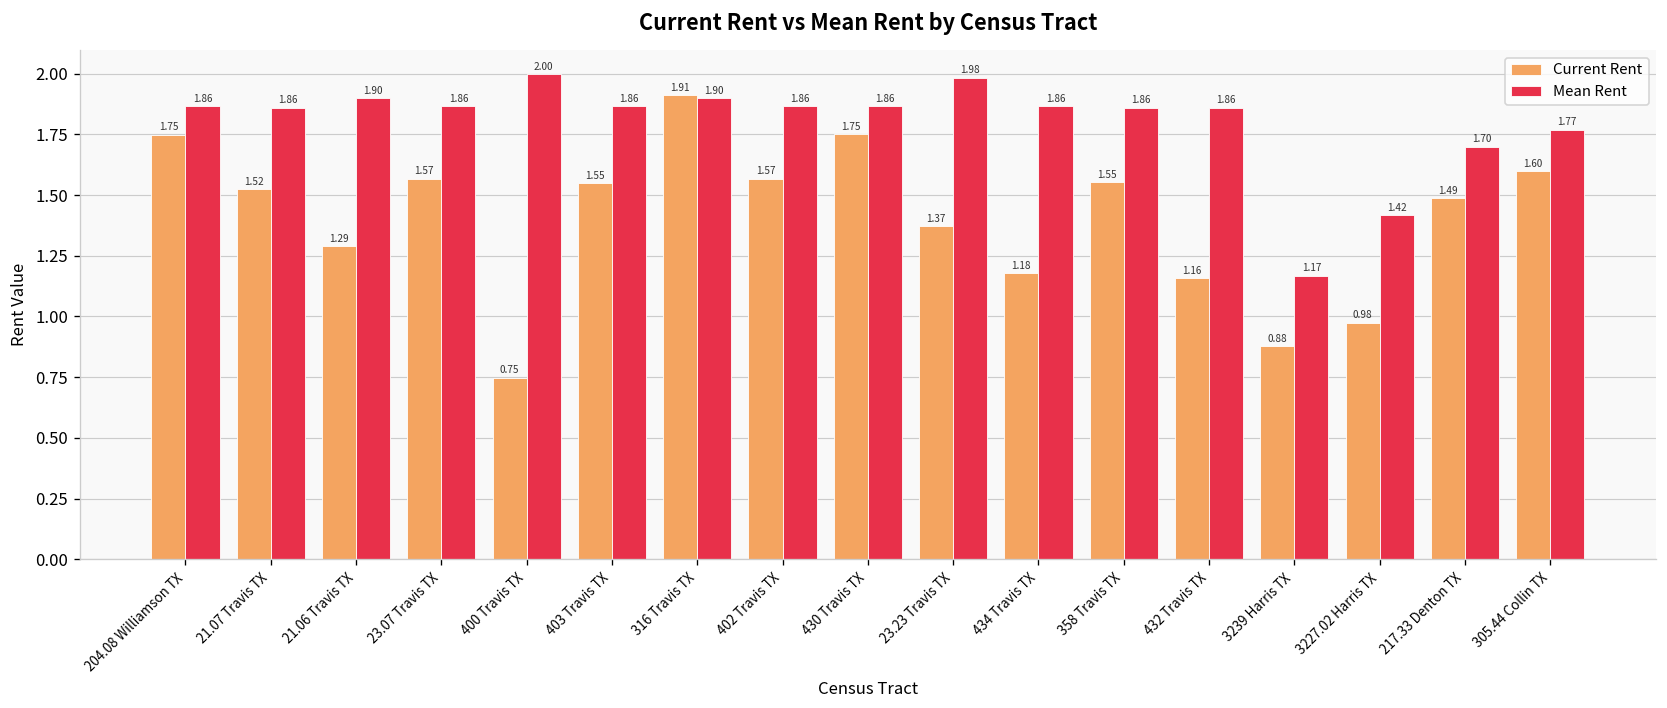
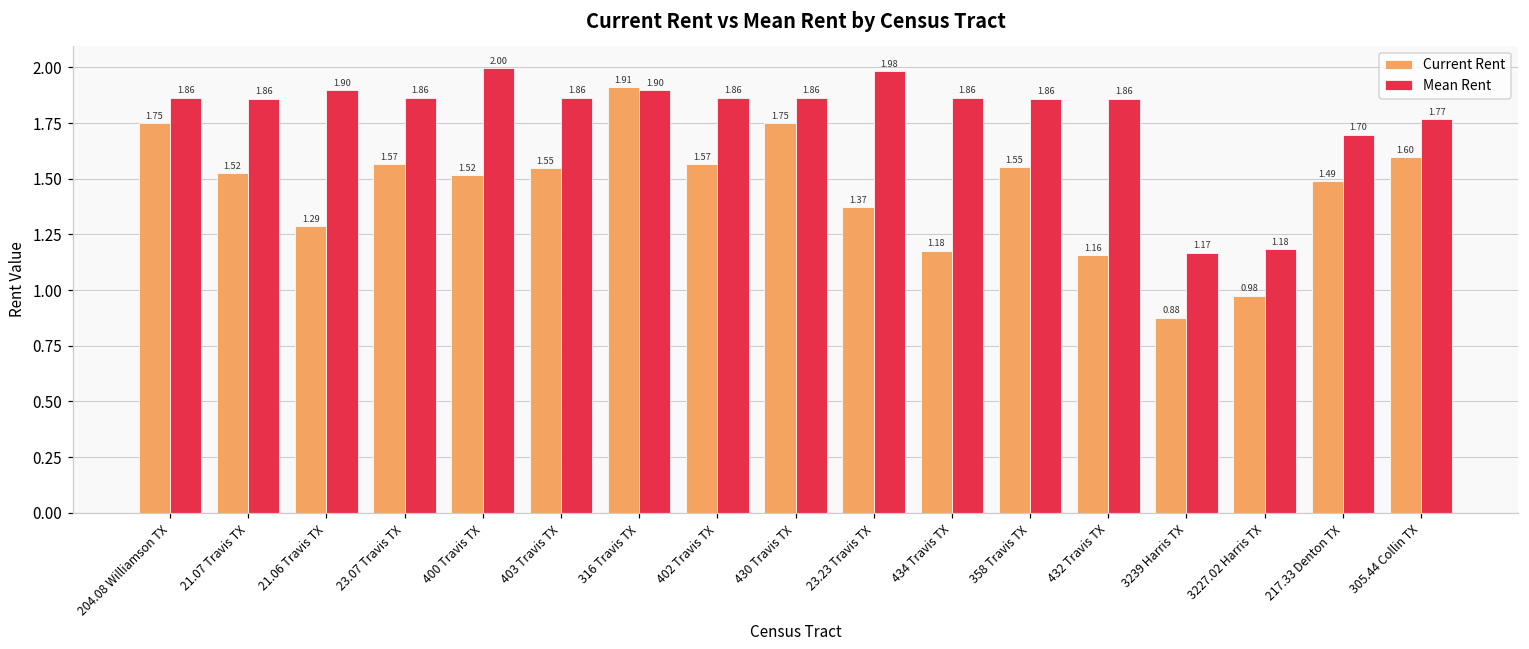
Current Rent, 400 Travis TX: 0.75 -> 1.52
Mean Rent, 3227.02 Harris TX: 1.42 -> 1.18
